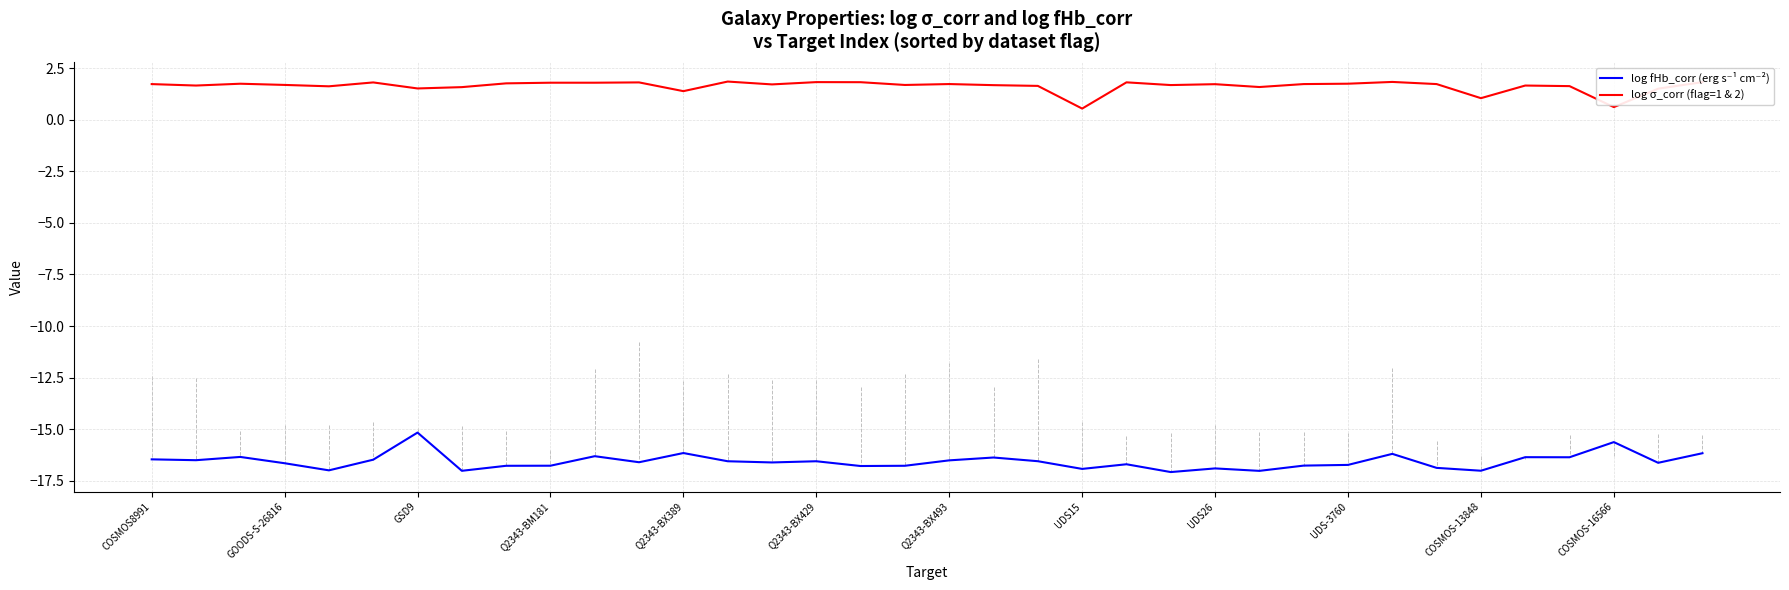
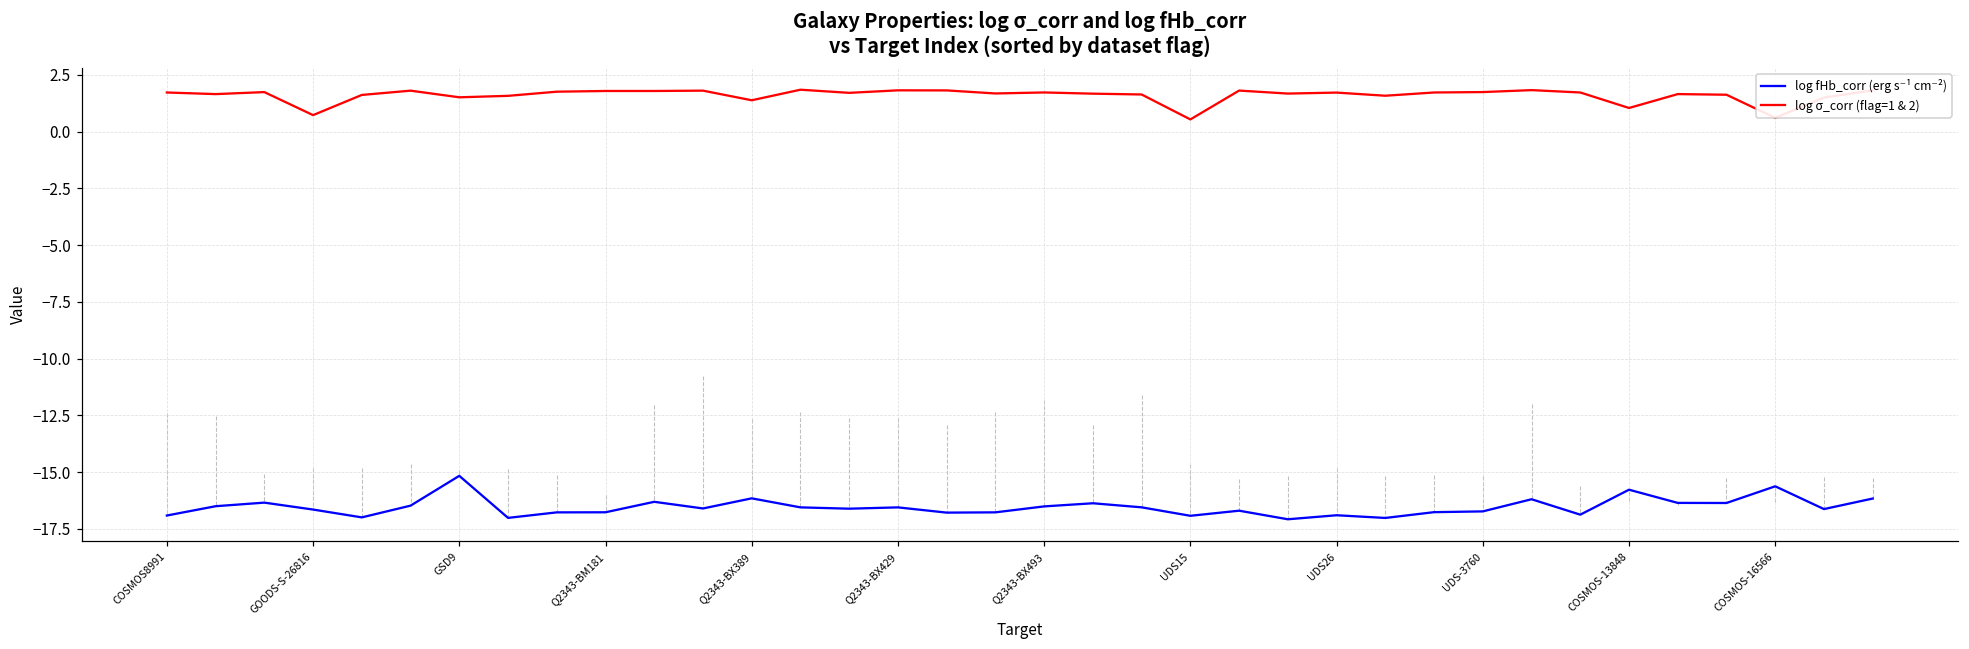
log fHb_corr (erg s⁻¹ cm⁻²), COSMOS8991: -16.5 -> -16.9
log σ_corr (flag=1 & 2), GOODS-S-26816: 1.7 -> 0.7
log fHb_corr (erg s⁻¹ cm⁻²), COSMOS-13848: -17.0 -> -15.8
